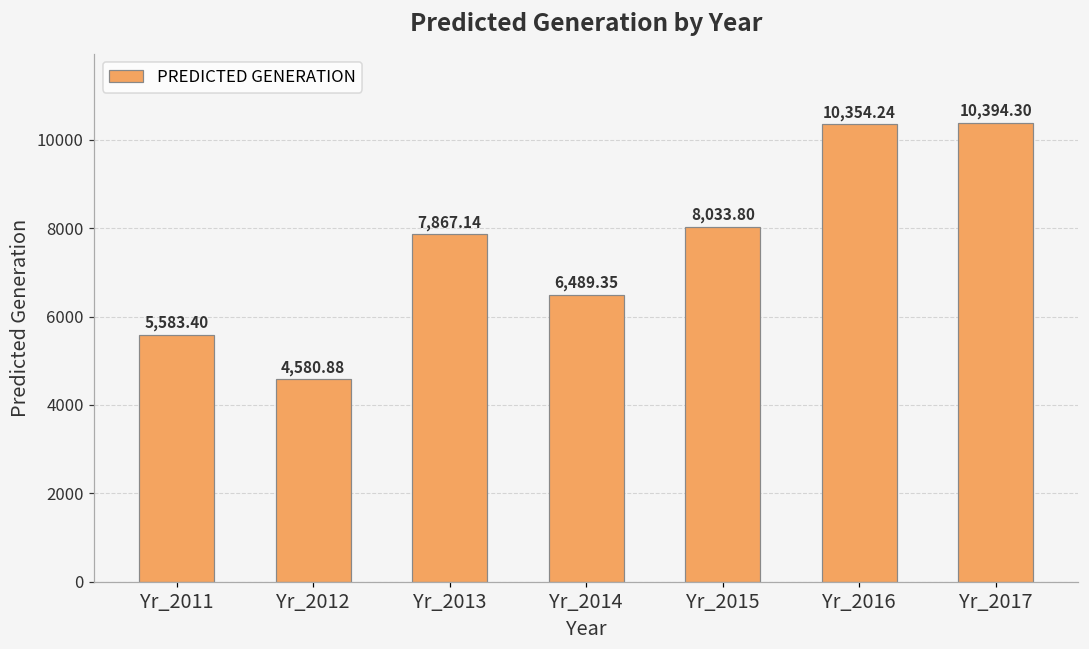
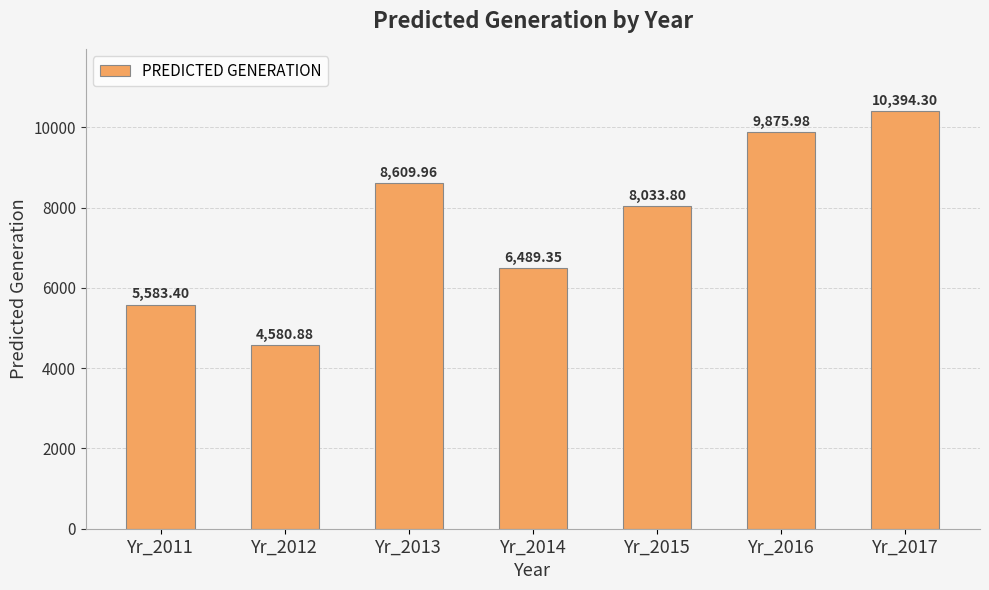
Yr_2013: 7,867.14 -> 8,609.96
Yr_2016: 10,354.24 -> 9,875.98
